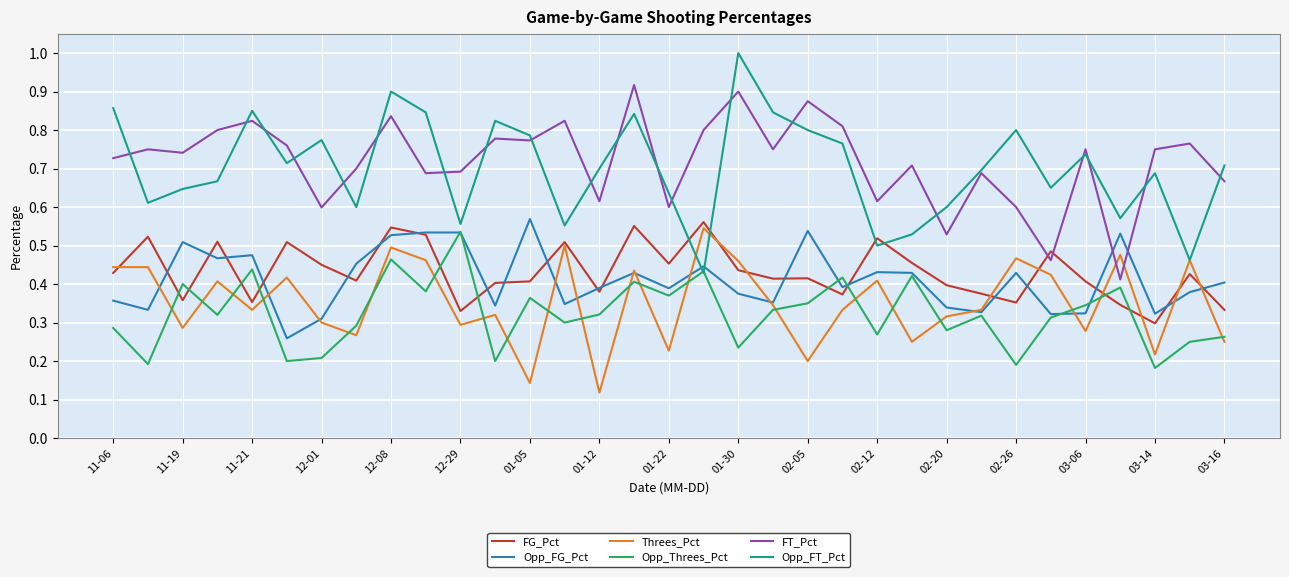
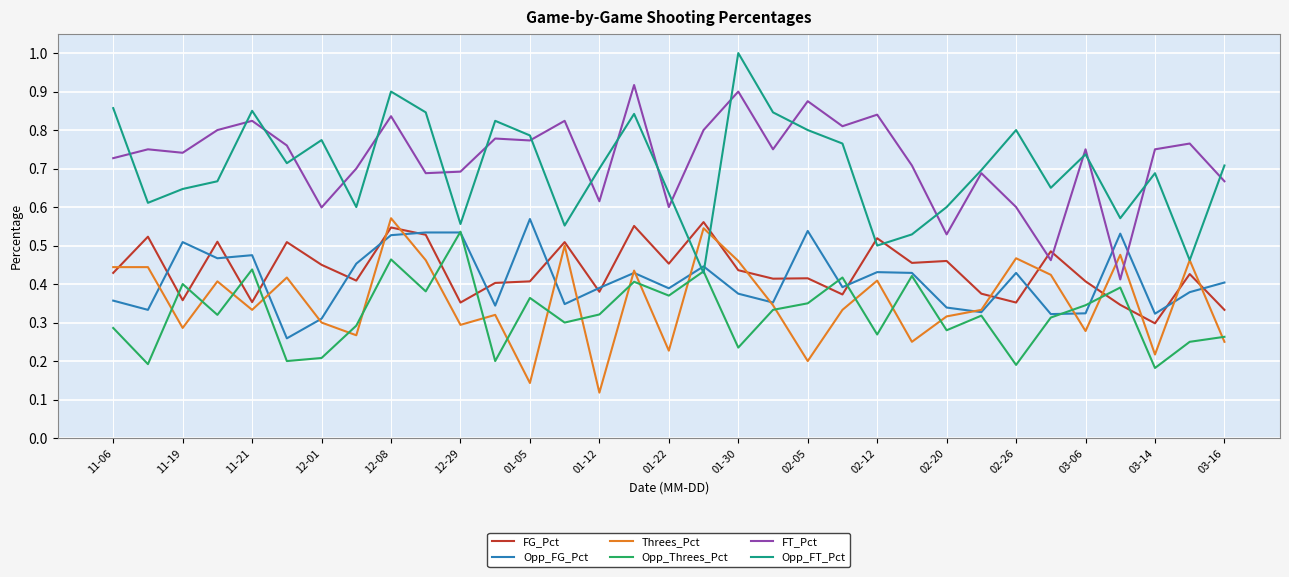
Threes_Pct, 12-08: 0.50 -> 0.57
FG_Pct, 12-29: 0.33 -> 0.35
FT_Pct, 02-12: 0.62 -> 0.84
FG_Pct, 02-20: 0.40 -> 0.46
